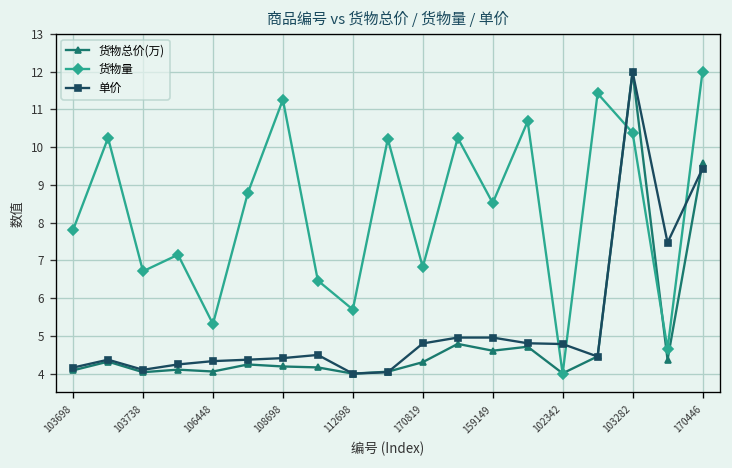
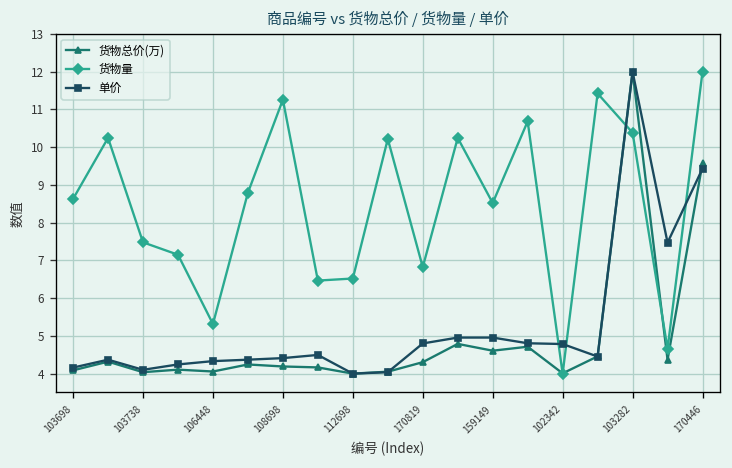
货物量, 103698: 7.8 -> 8.6
货物量, 103738: 6.7 -> 7.5
货物量, 112698: 5.7 -> 6.5
